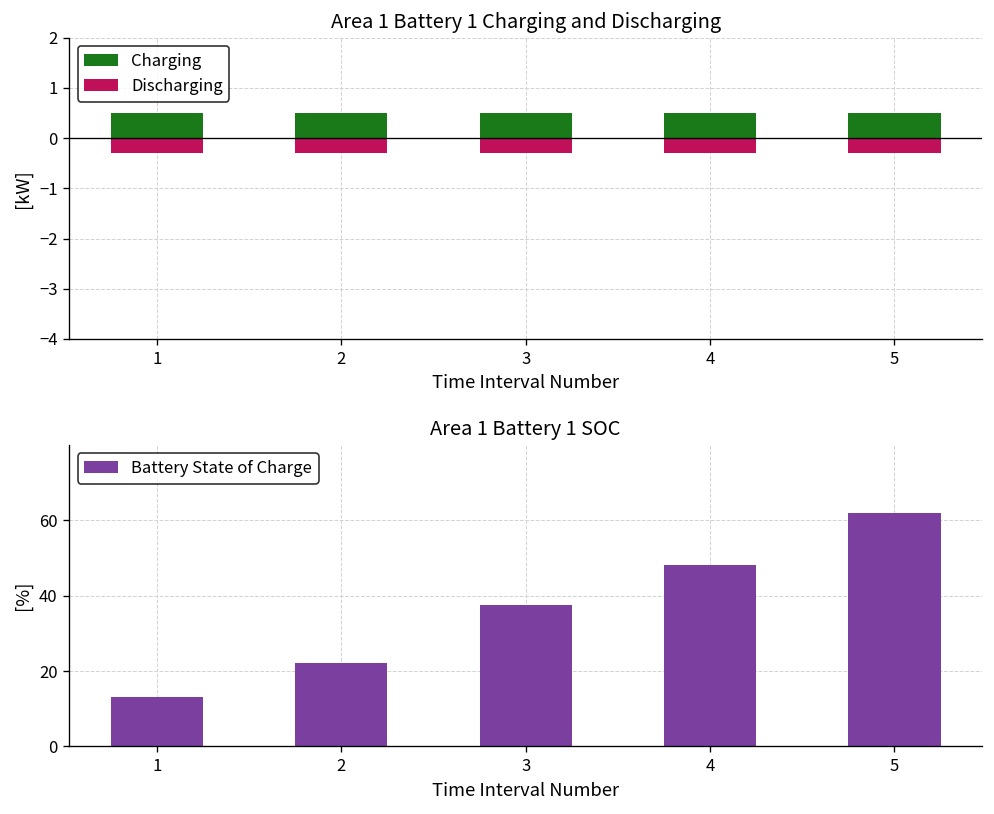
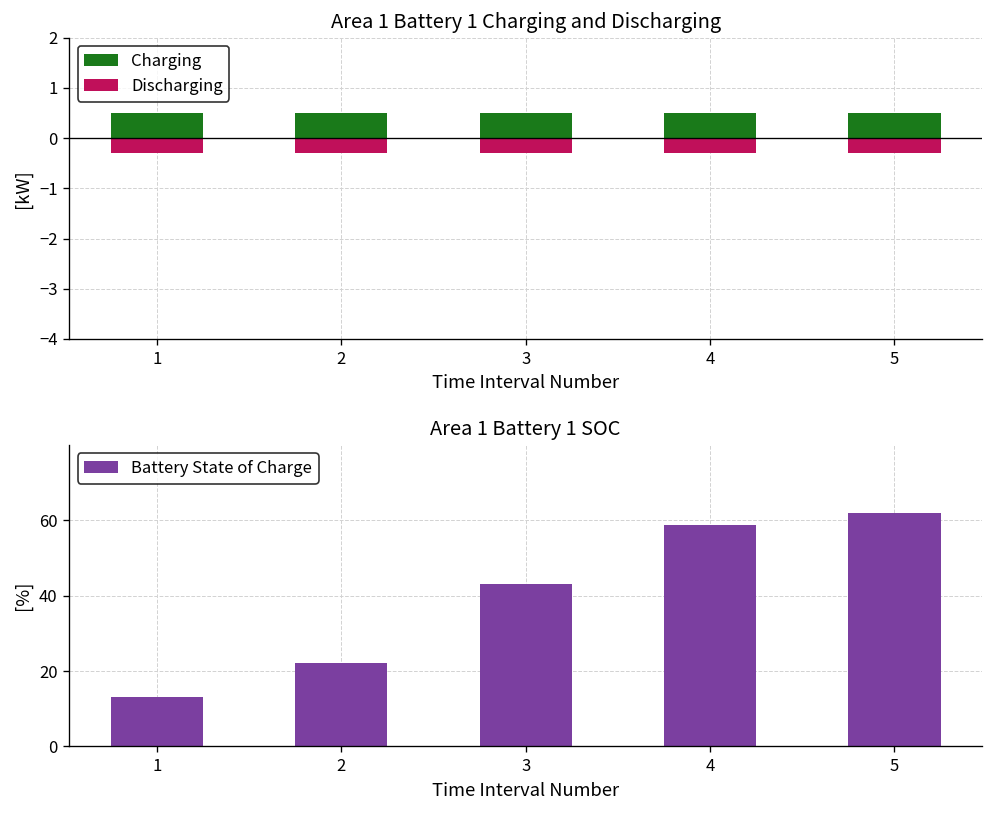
Area 1 Battery 1 SOC, 3: 38 -> 43
Area 1 Battery 1 SOC, 4: 48 -> 59
